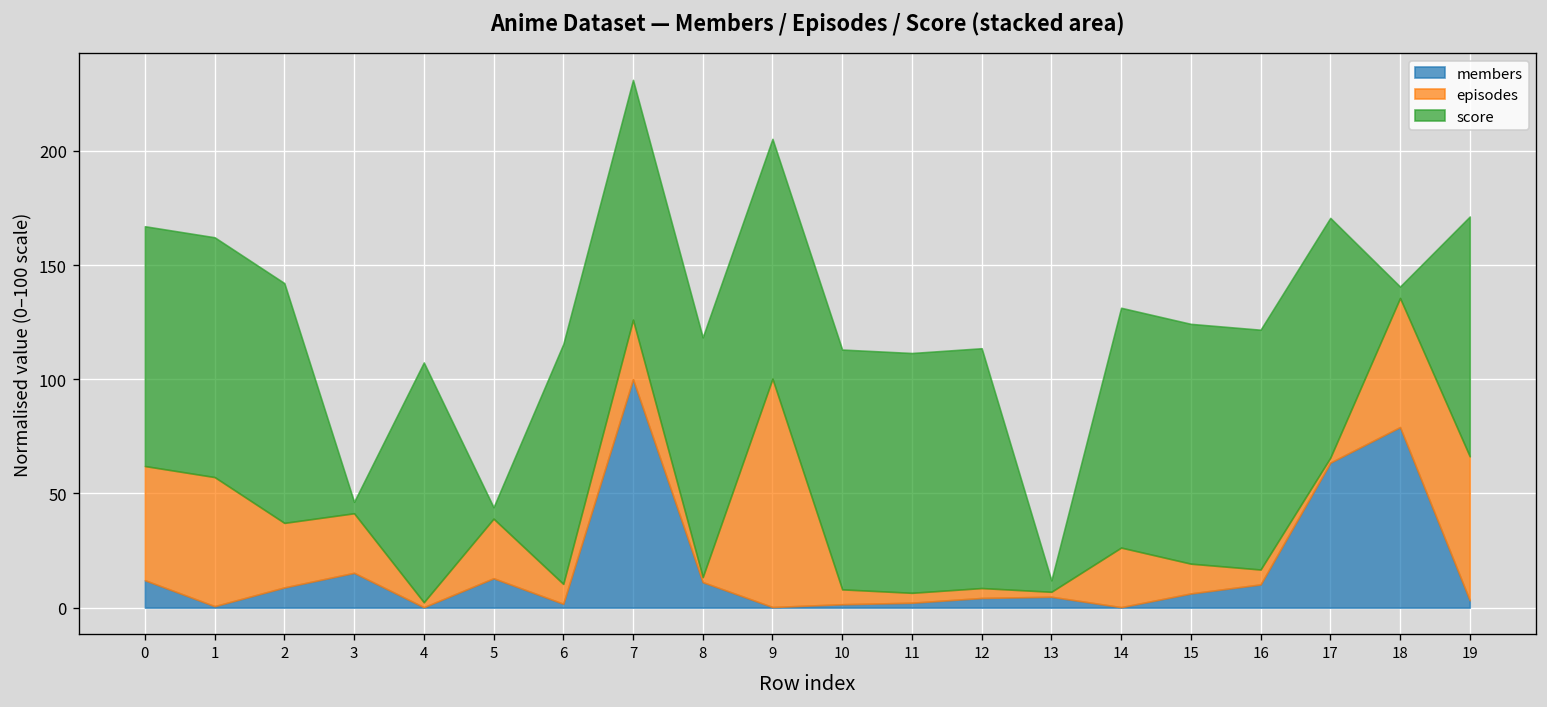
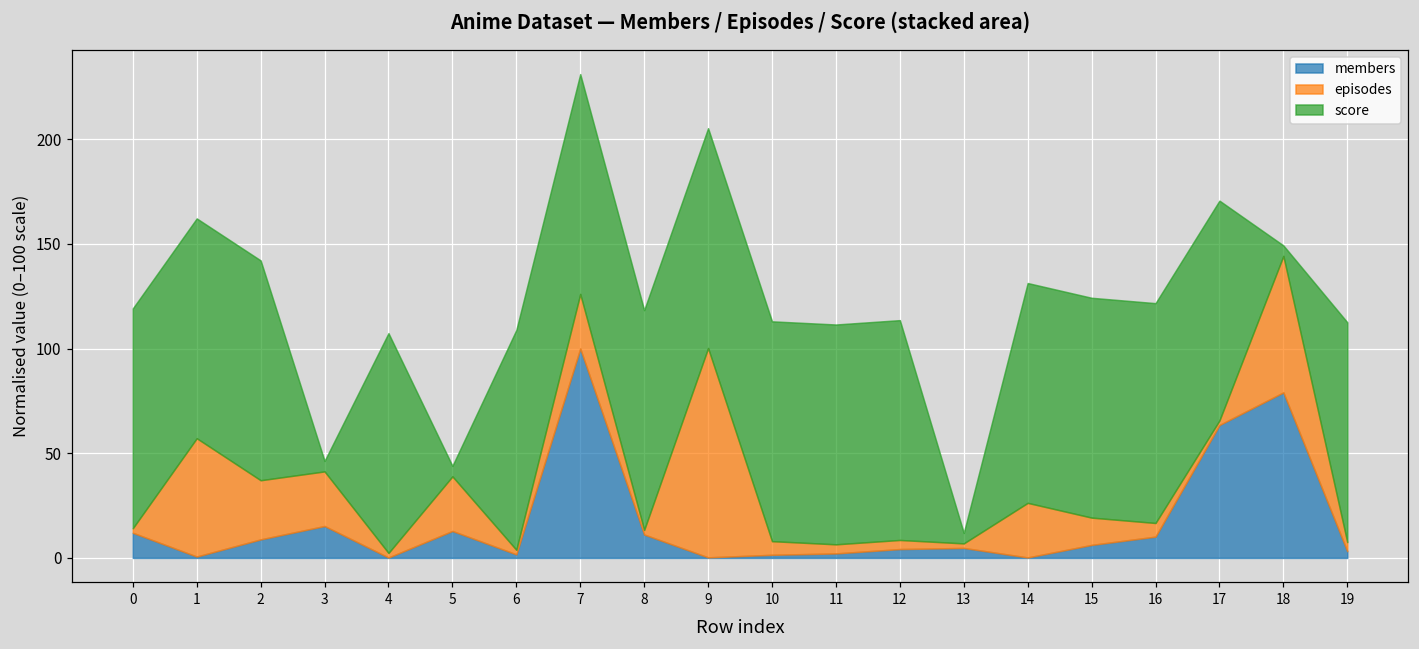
episodes, 0: 50 -> 2
episodes, 6: 9 -> 2
episodes, 18: 57 -> 65
episodes, 19: 63 -> 4
